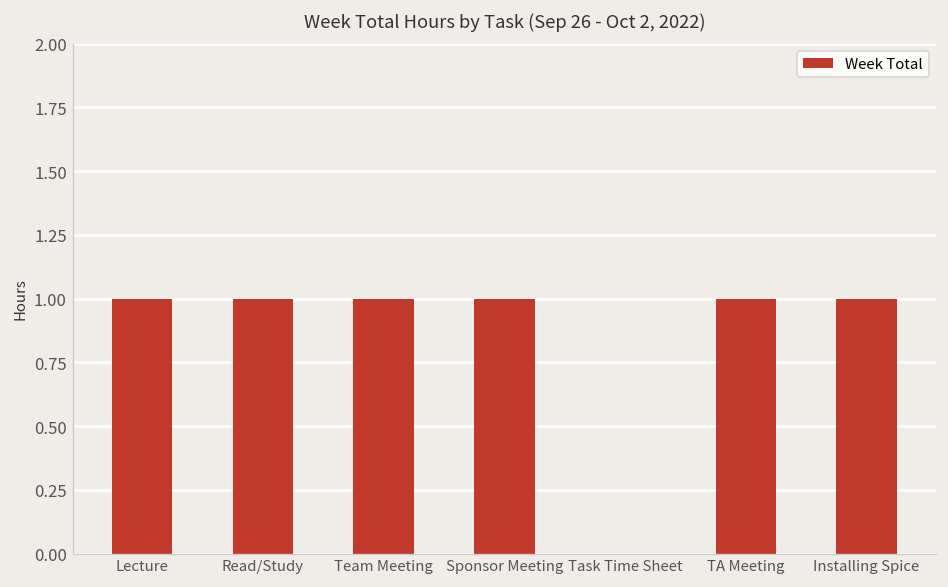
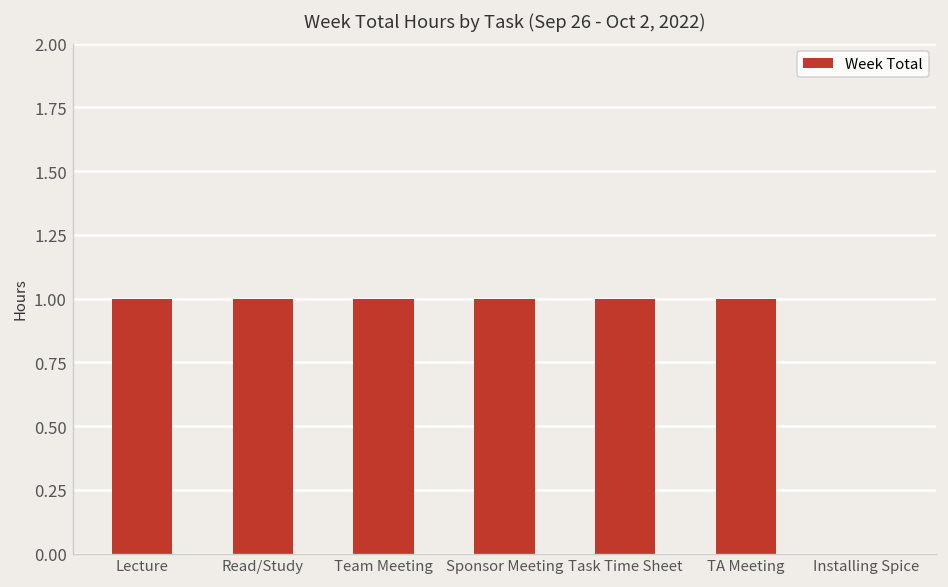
Task Time Sheet: 0 -> 1
Installing Spice: 1 -> 0
